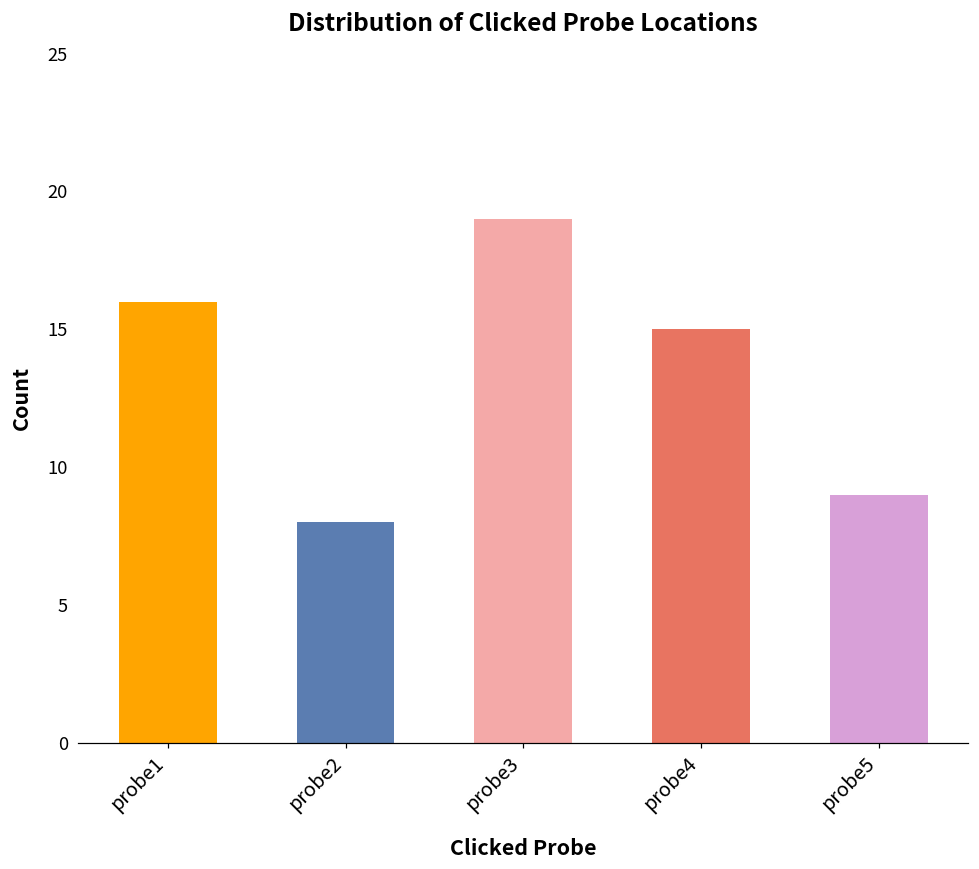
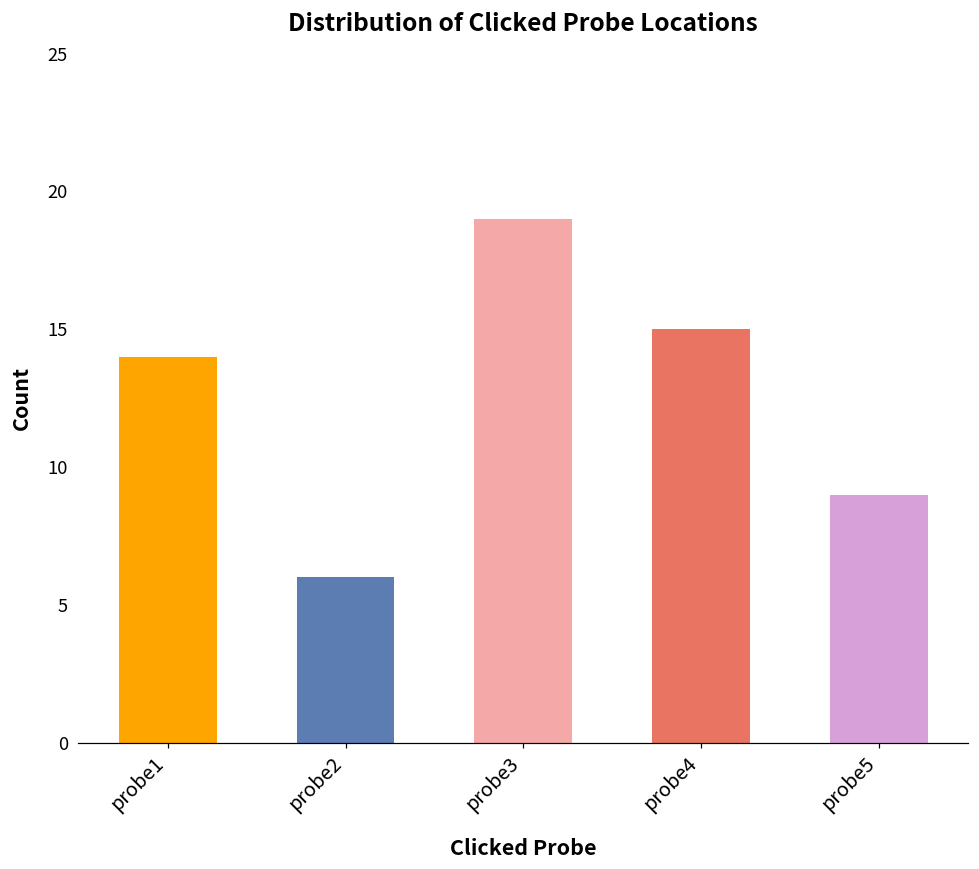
probe1: 16 -> 14
probe2: 8 -> 6
